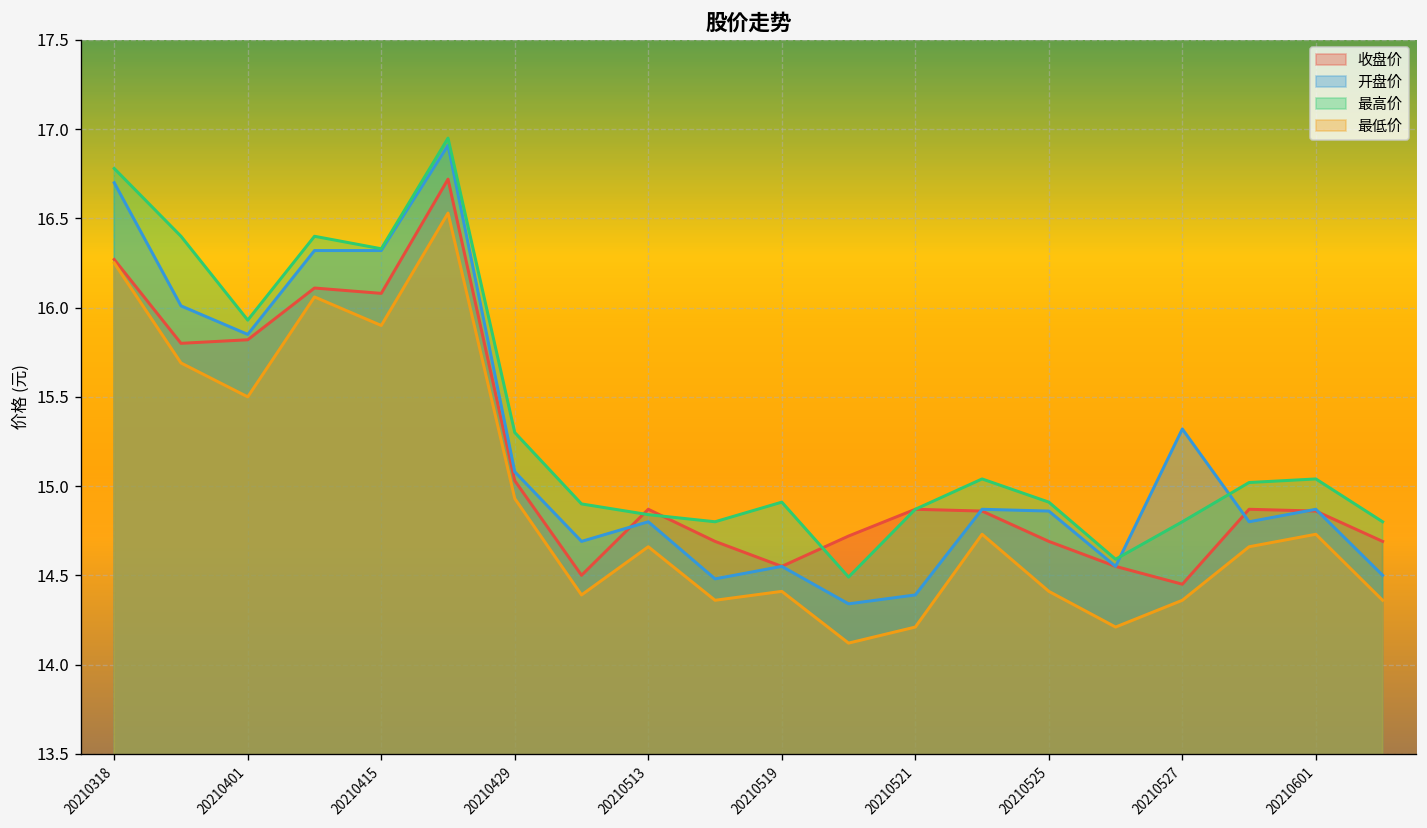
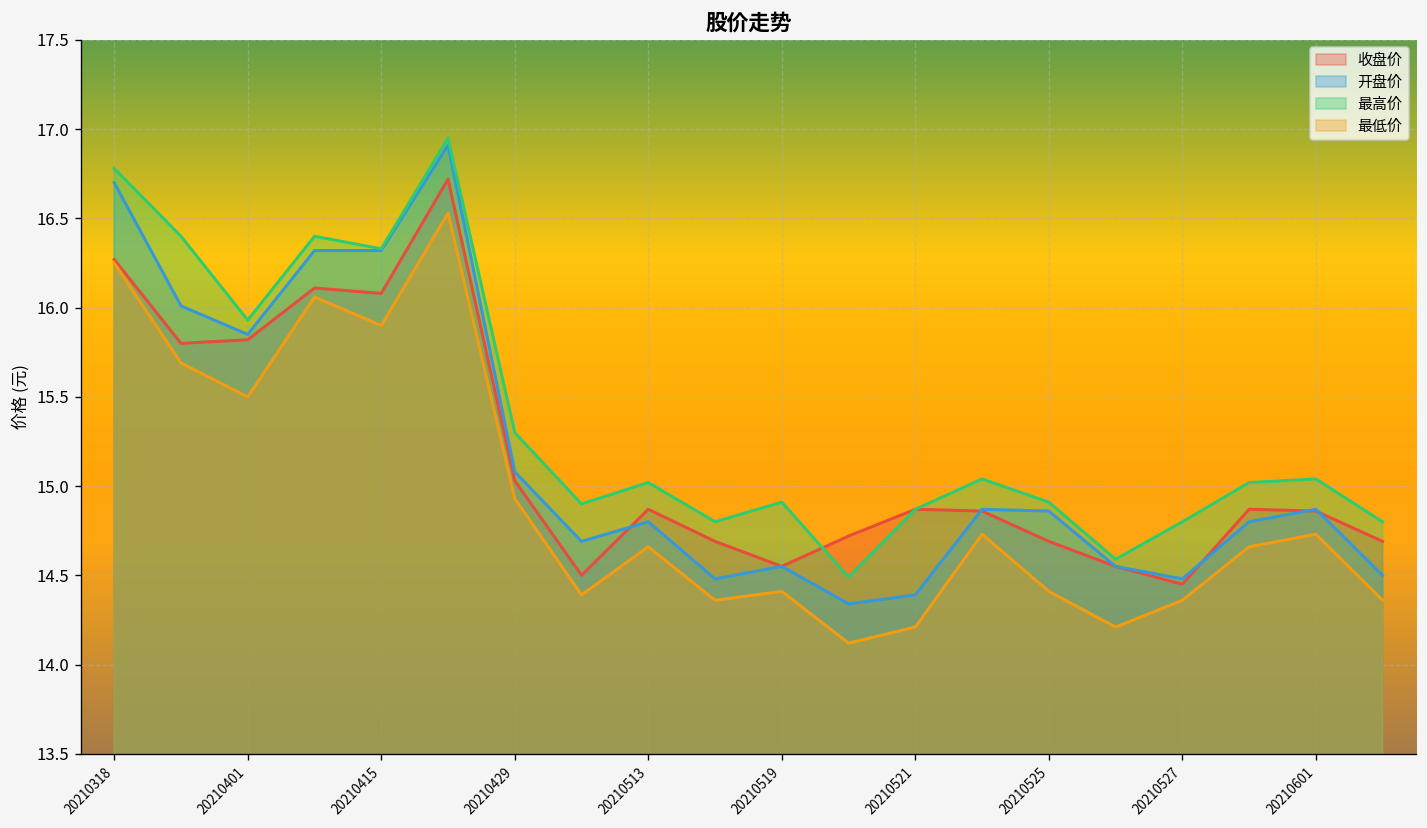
最高价, 20210513: 14.84 -> 15.02
开盘价, 20210527: 15.32 -> 14.48
